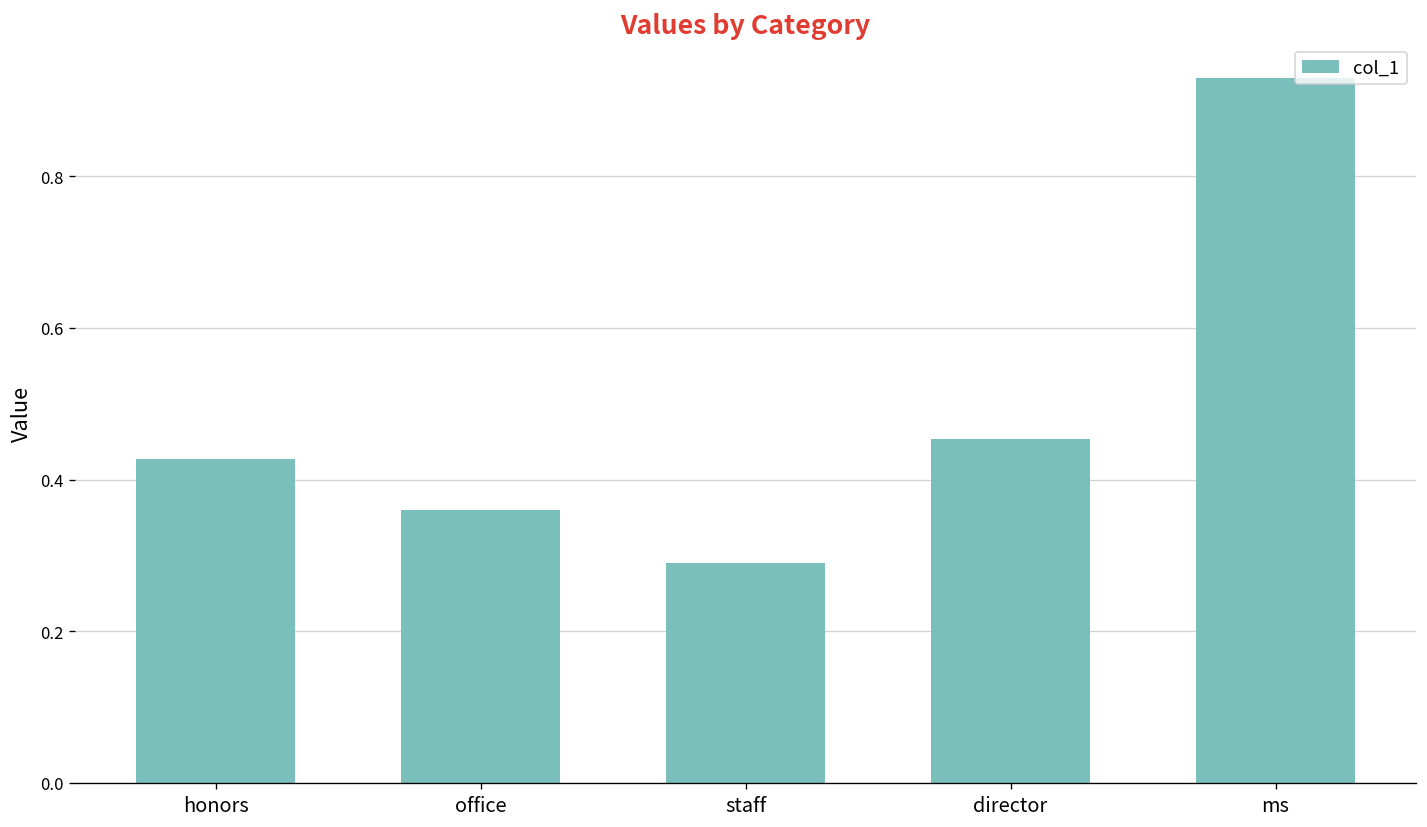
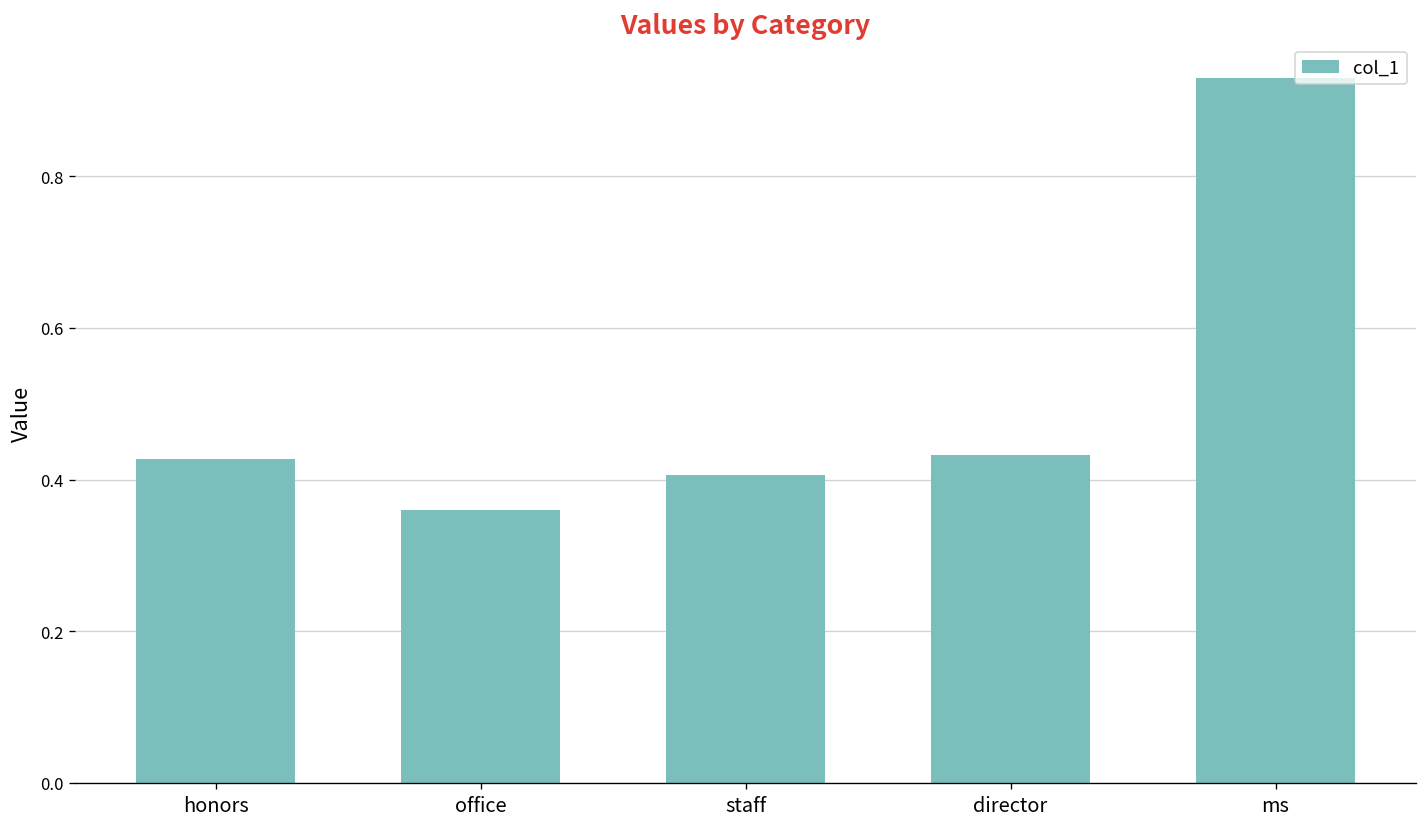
staff: 0.29 -> 0.41
director: 0.45 -> 0.43
